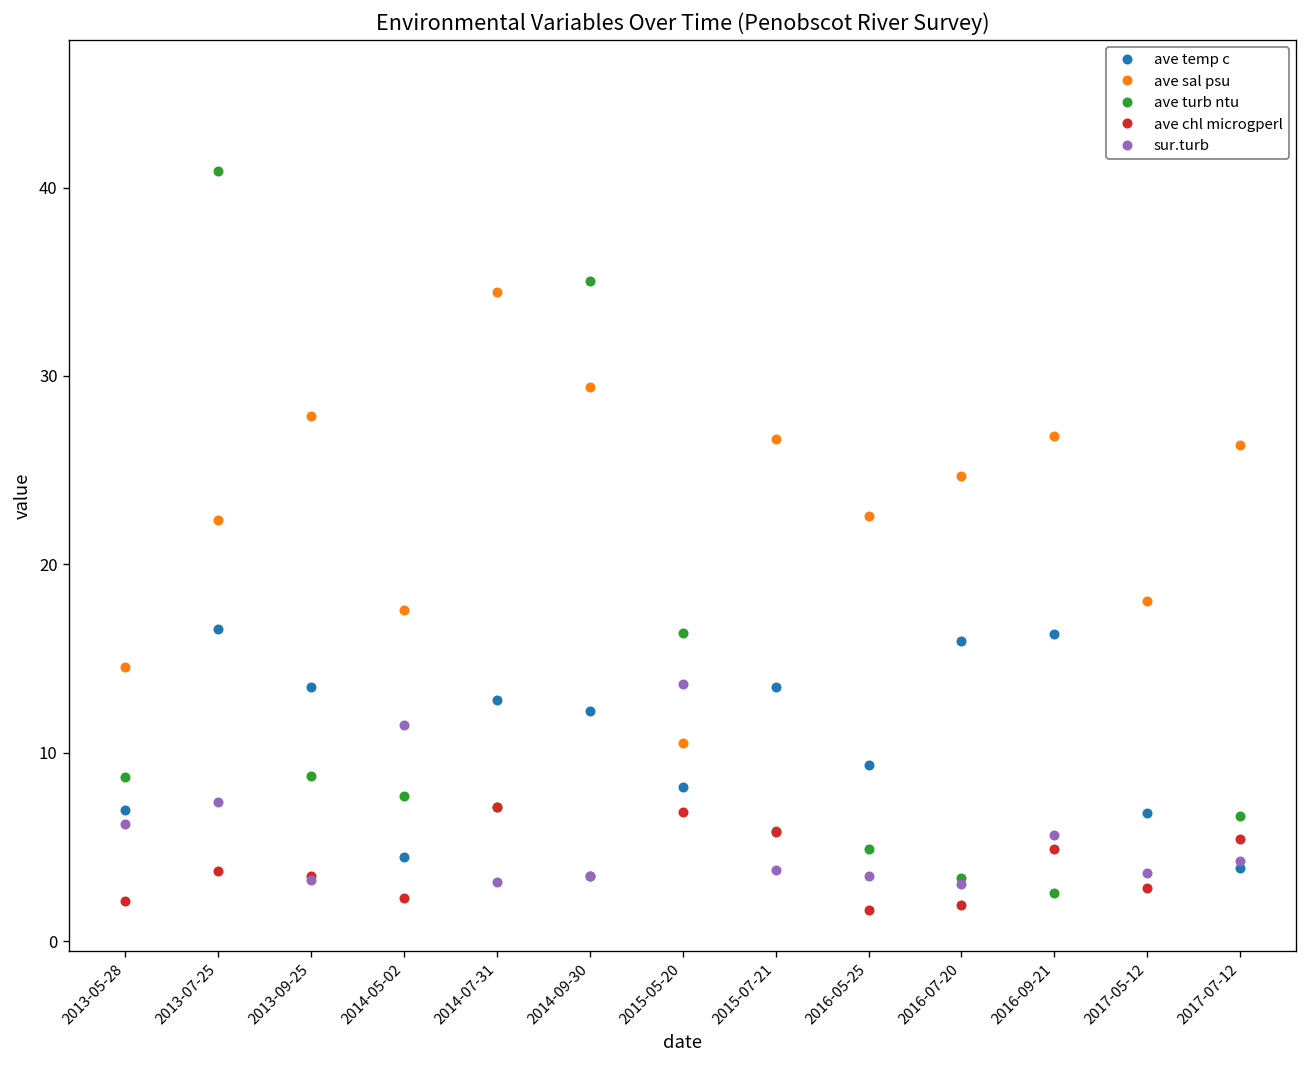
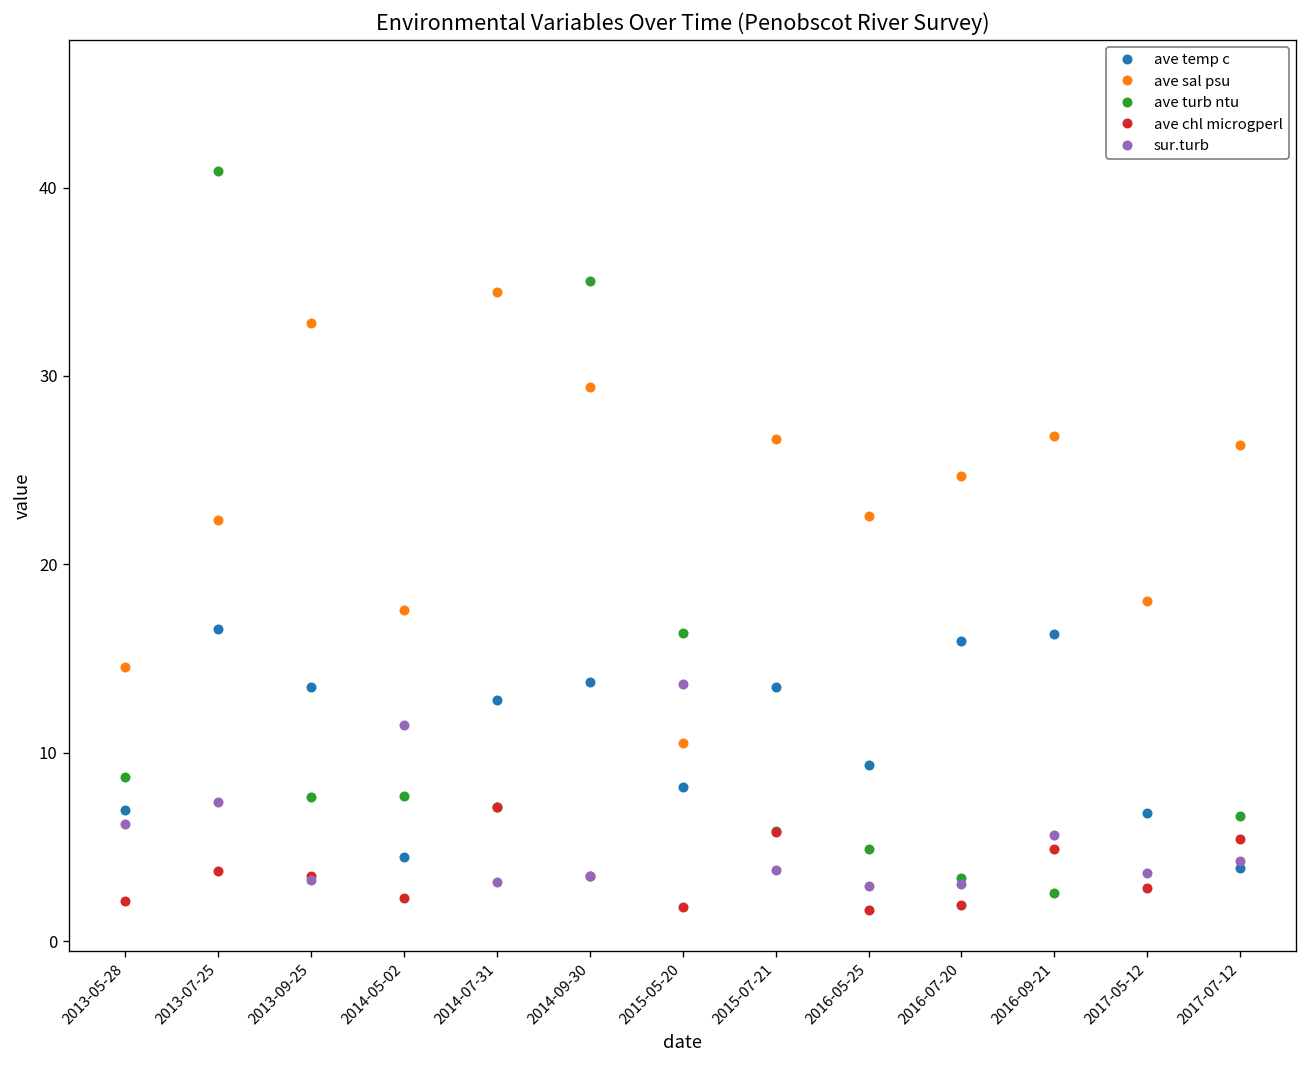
ave sal psu, 2013-09-25: 27.9 -> 32.8
ave turb ntu, 2013-09-25: 8.8 -> 7.6
ave temp c, 2014-09-30: 12.2 -> 13.7
ave chl microgperl, 2015-05-20: 6.9 -> 1.8
sur.turb, 2016-05-25: 3.5 -> 2.9
